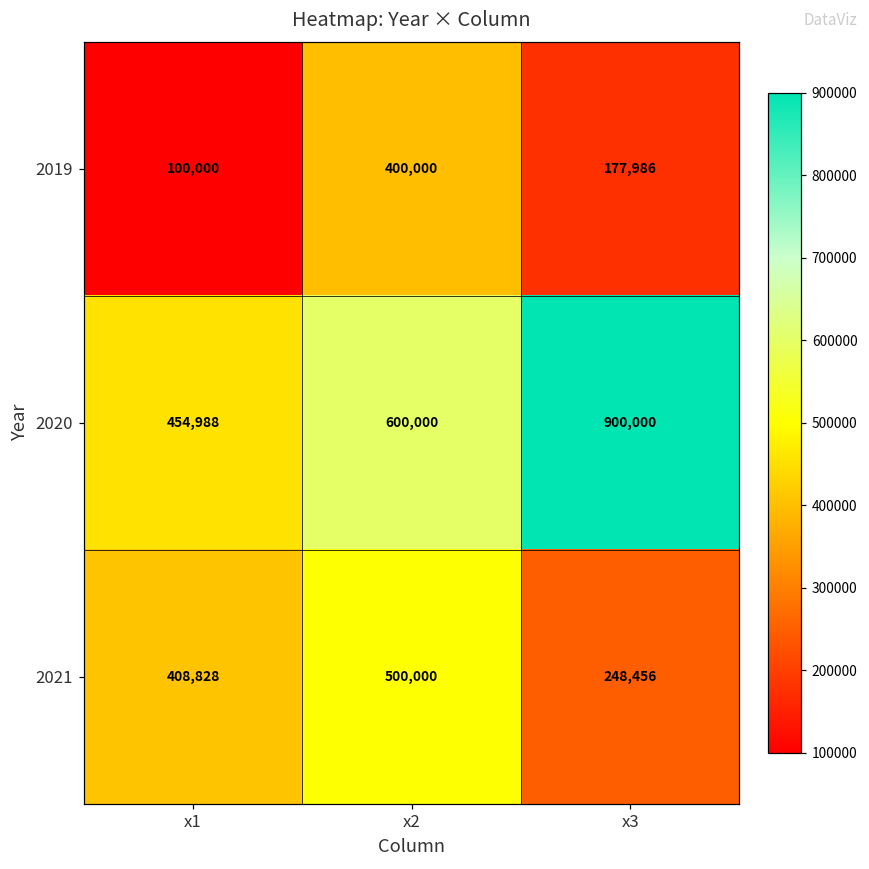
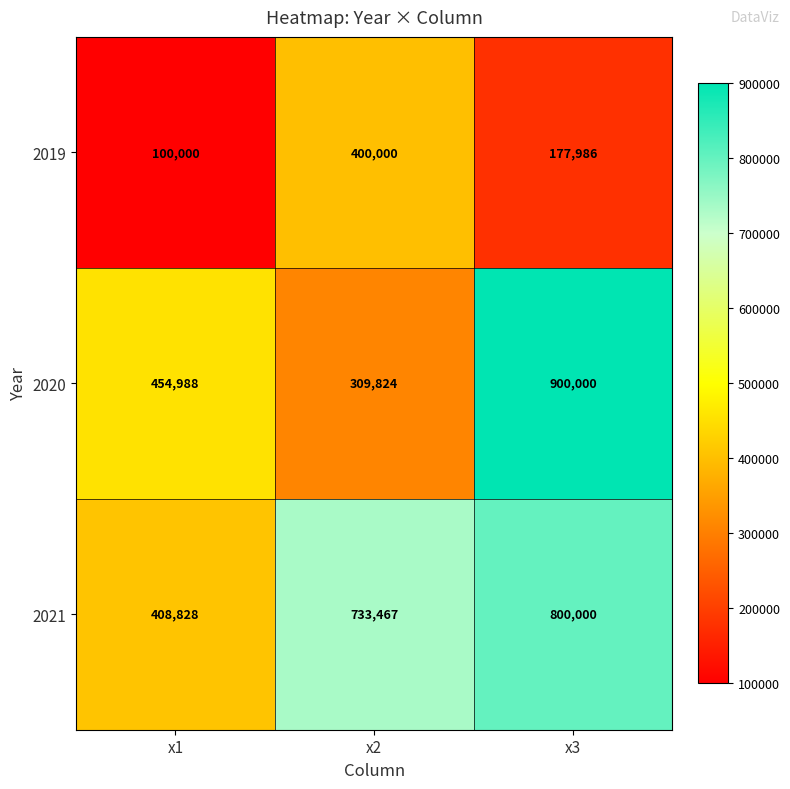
2020, x2: 600,000 -> 309,824
2021, x2: 500,000 -> 733,467
2021, x3: 248,456 -> 800,000
